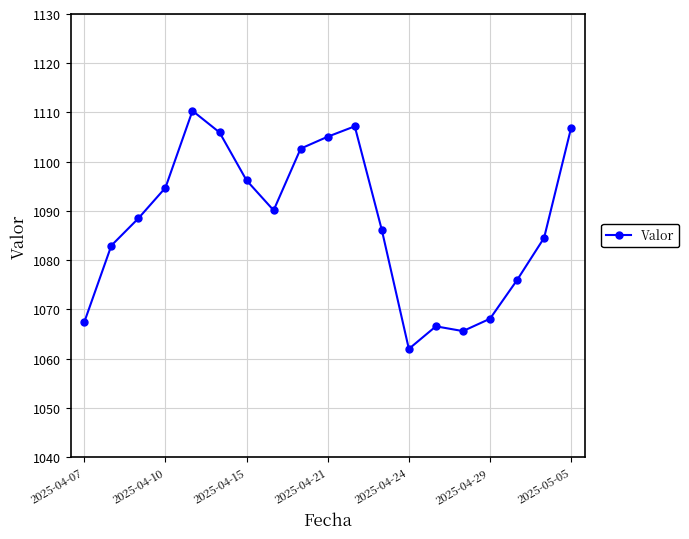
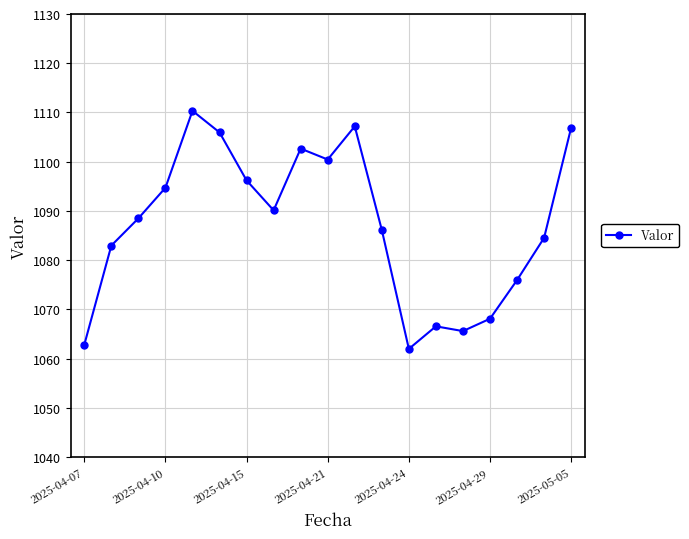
2025-04-07: 1067 -> 1063
2025-04-21: 1105 -> 1100
